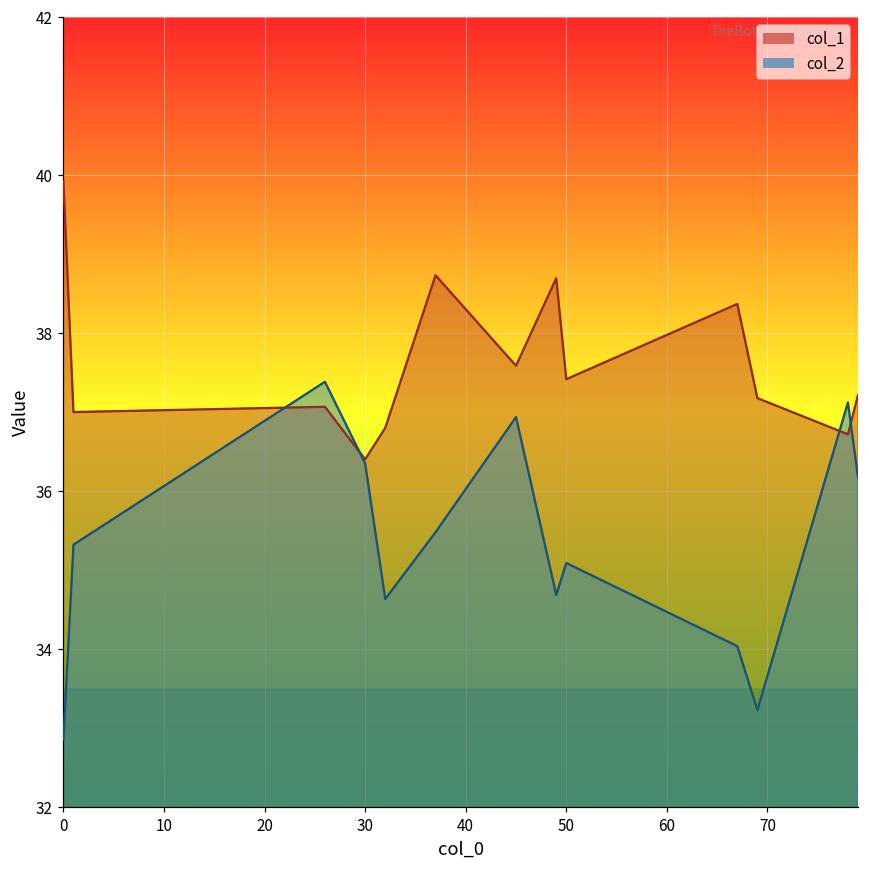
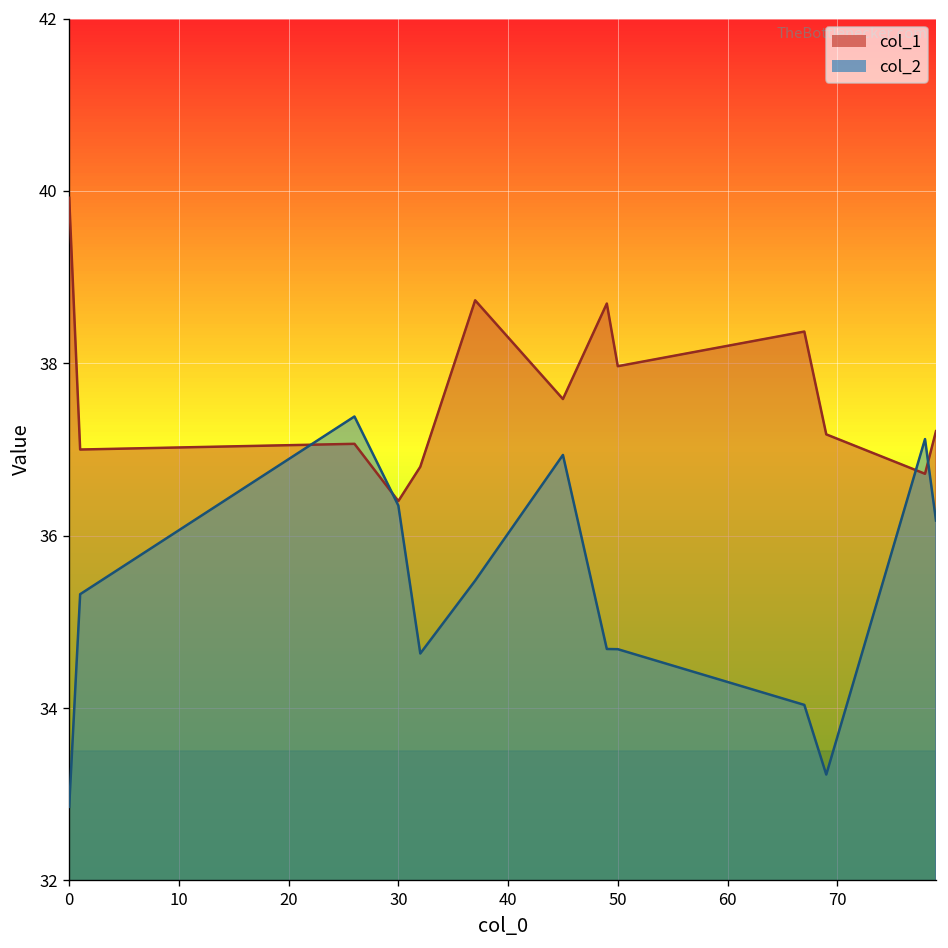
col_1, 50: 37.4 -> 38.0
col_2, 50: 35.1 -> 34.7
